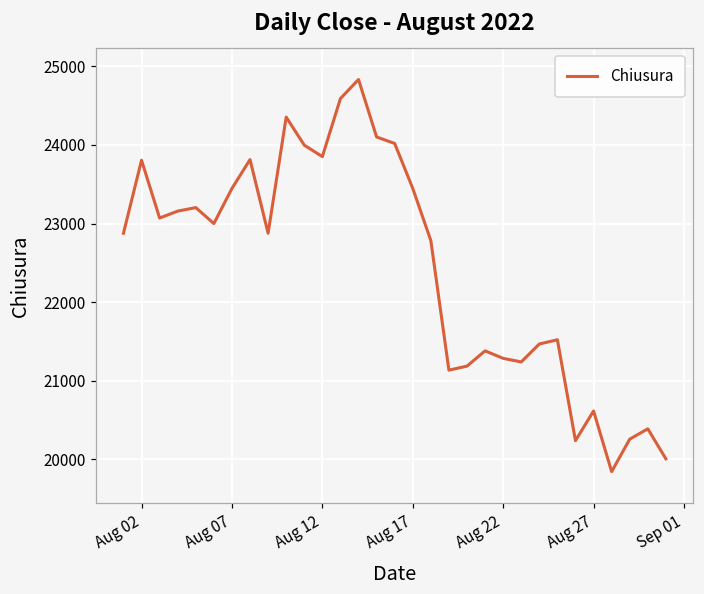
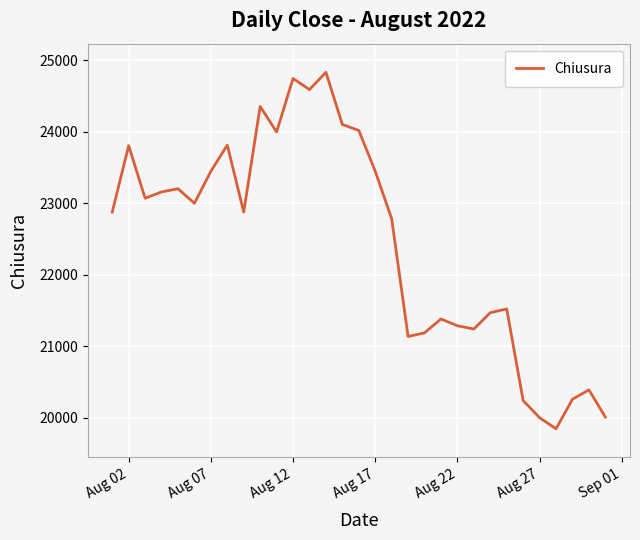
Aug 12: 23900 -> 24700
Aug 27: 20600 -> 20000
